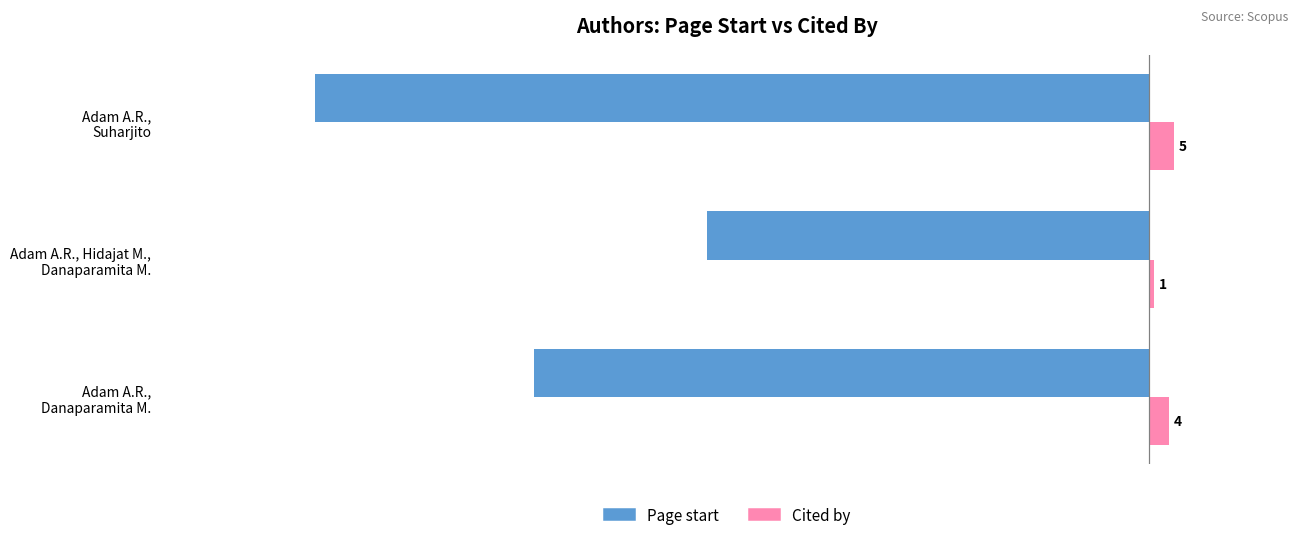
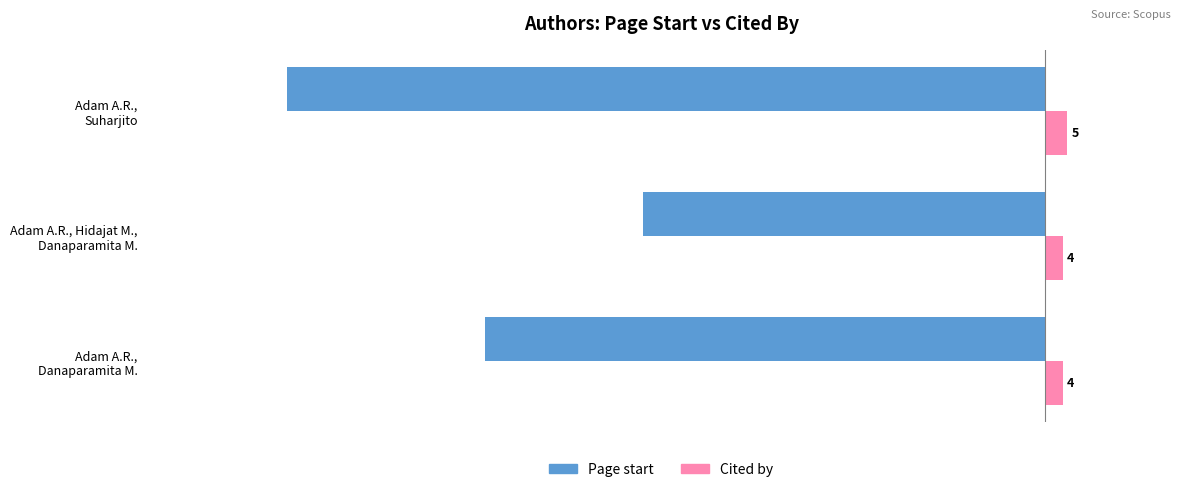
Cited by, Adam A.R., Hidajat M., Danaparamita M.: 1 -> 4
